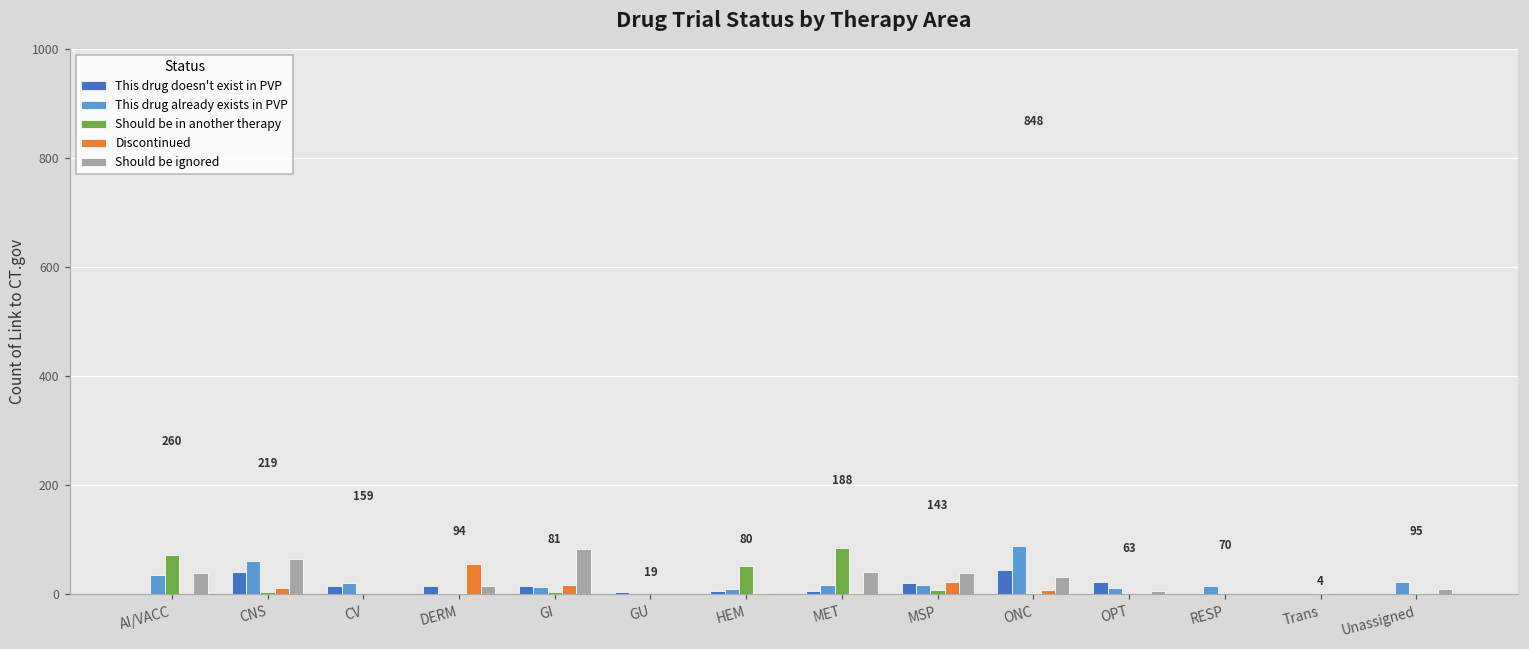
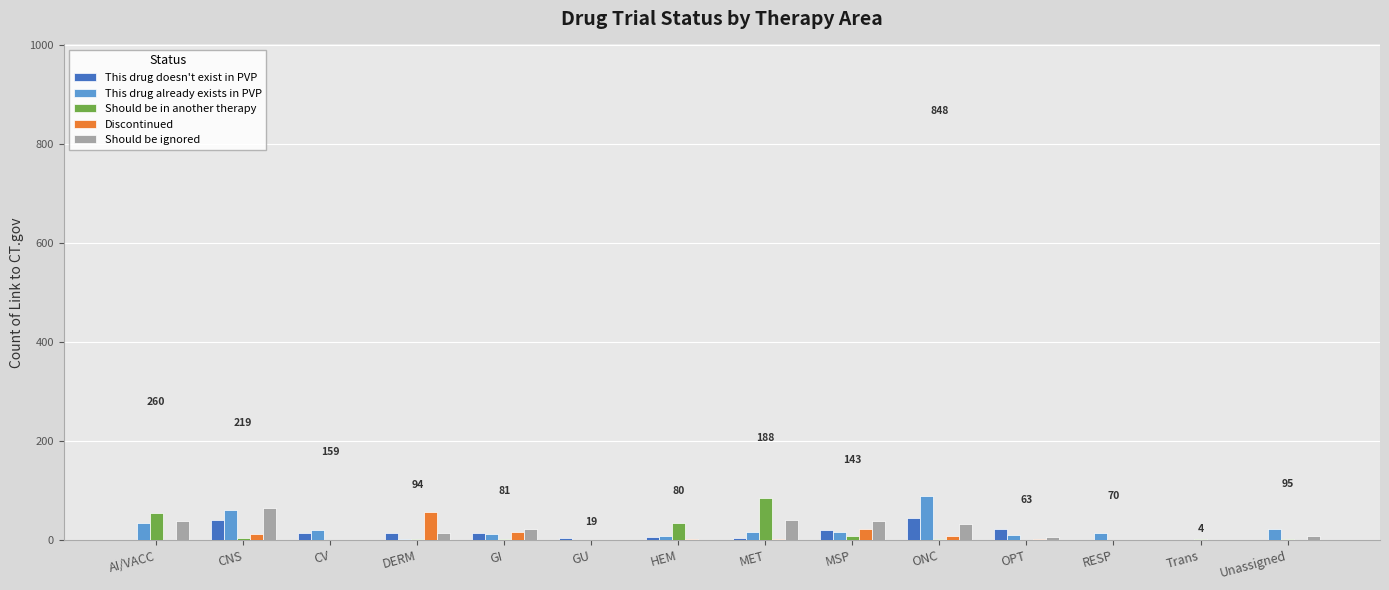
Should be in another therapy, AI/VACC: 70 -> 60
Should be ignored, GI: 80 -> 20
Should be in another therapy, HEM: 50 -> 40
